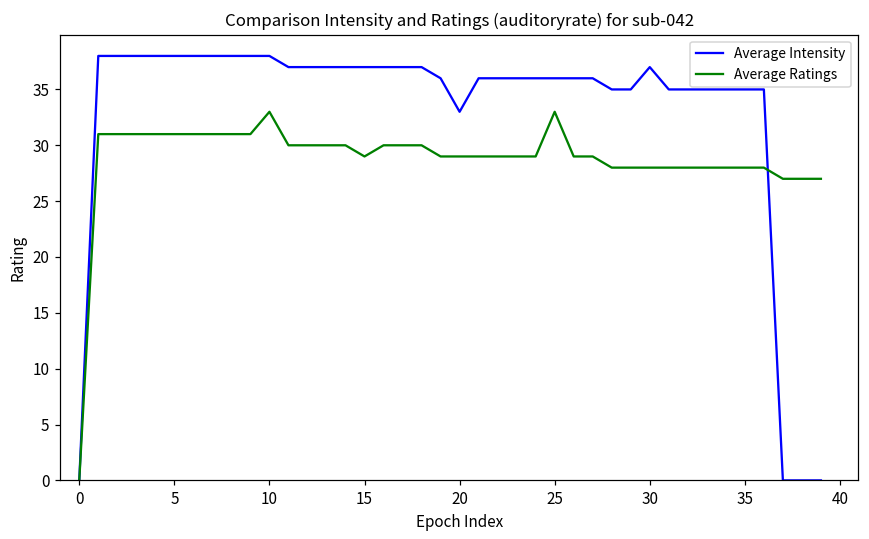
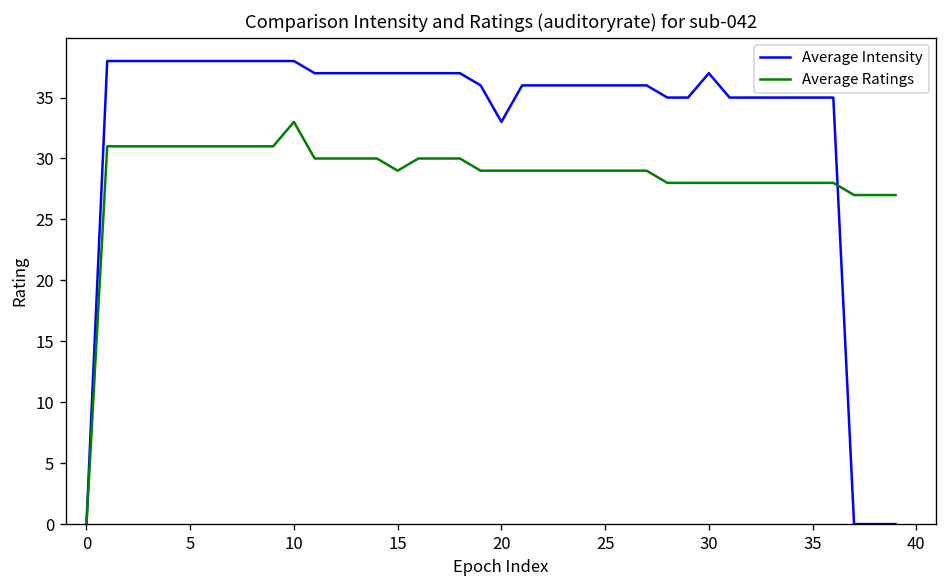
Average Ratings, 25: 33 -> 29
